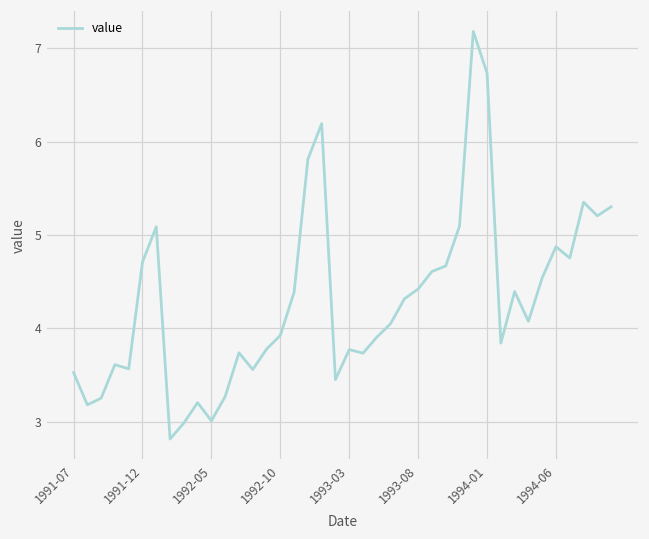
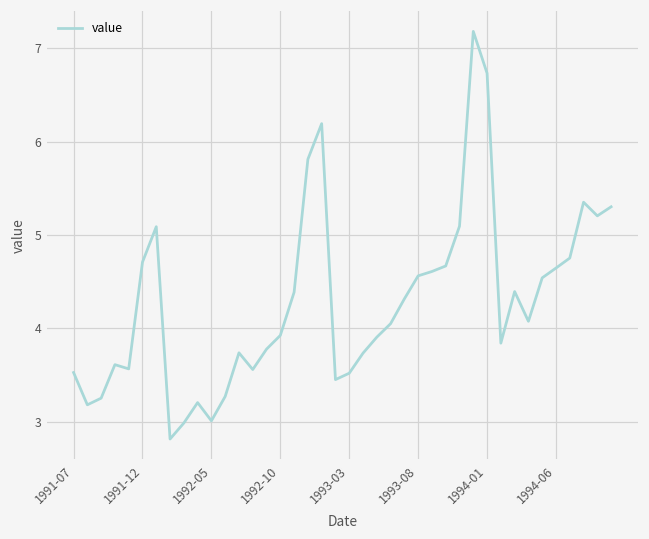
1993-03: 3.8 -> 3.5
1993-08: 4.4 -> 4.6
1994-06: 4.9 -> 4.6
